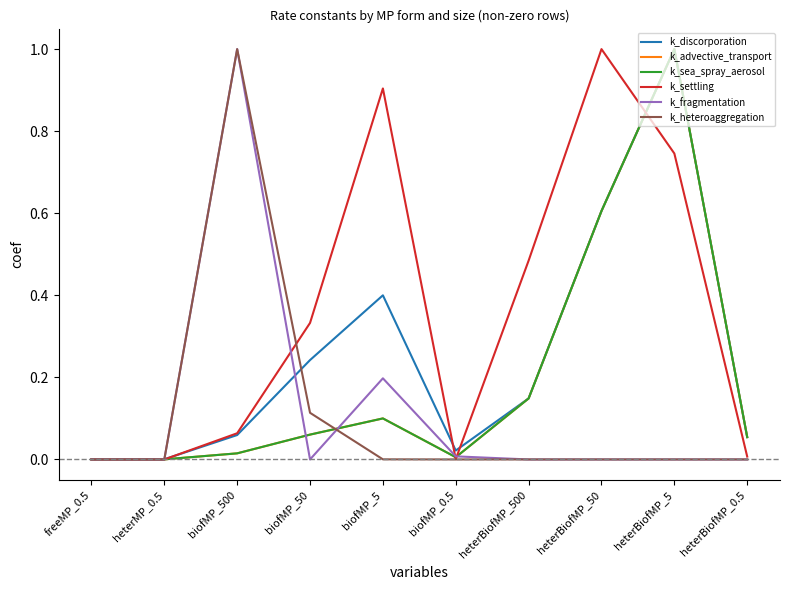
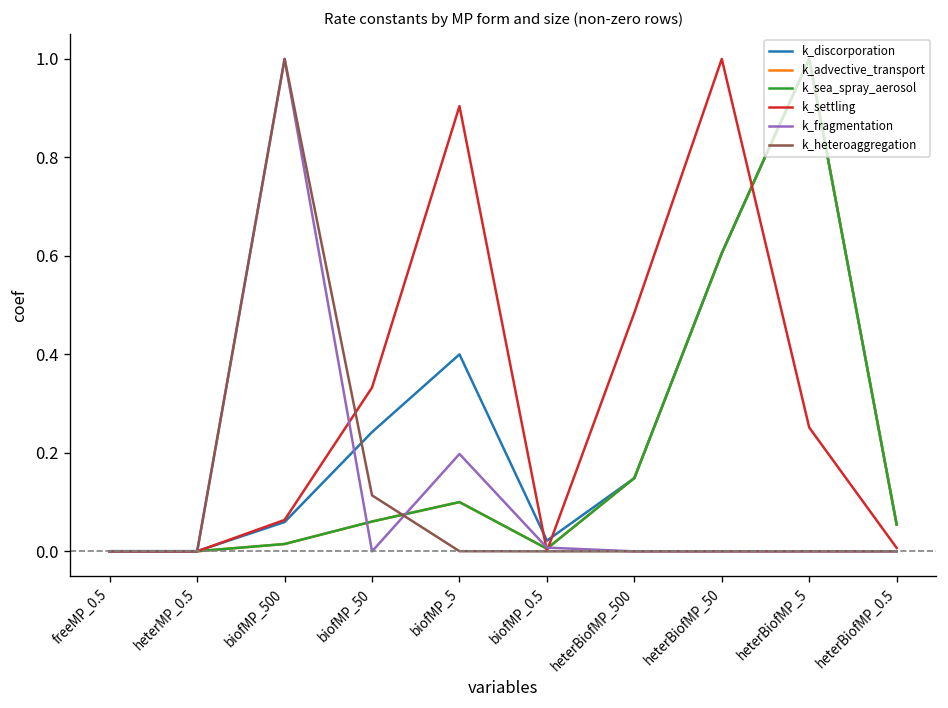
k_settling, heterBiofMP_5: 0.75 -> 0.25
